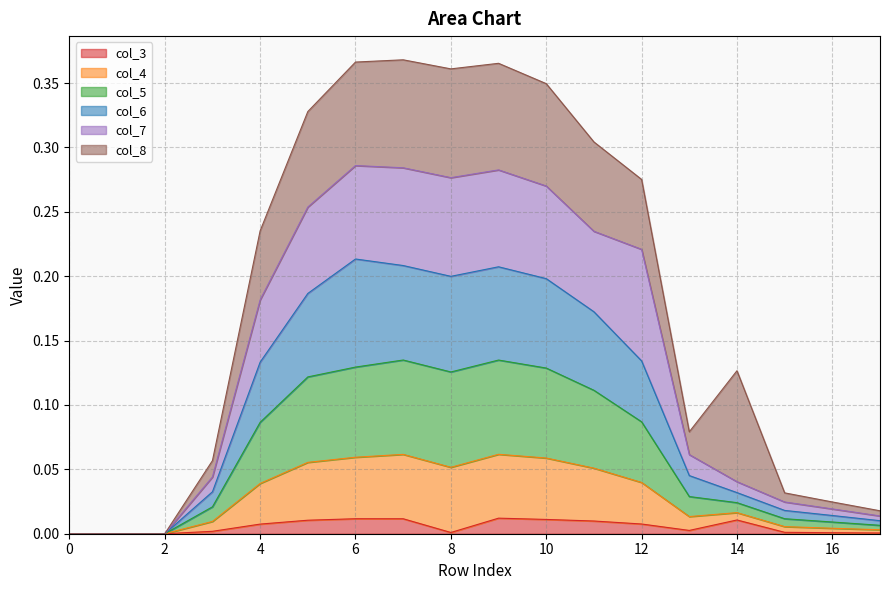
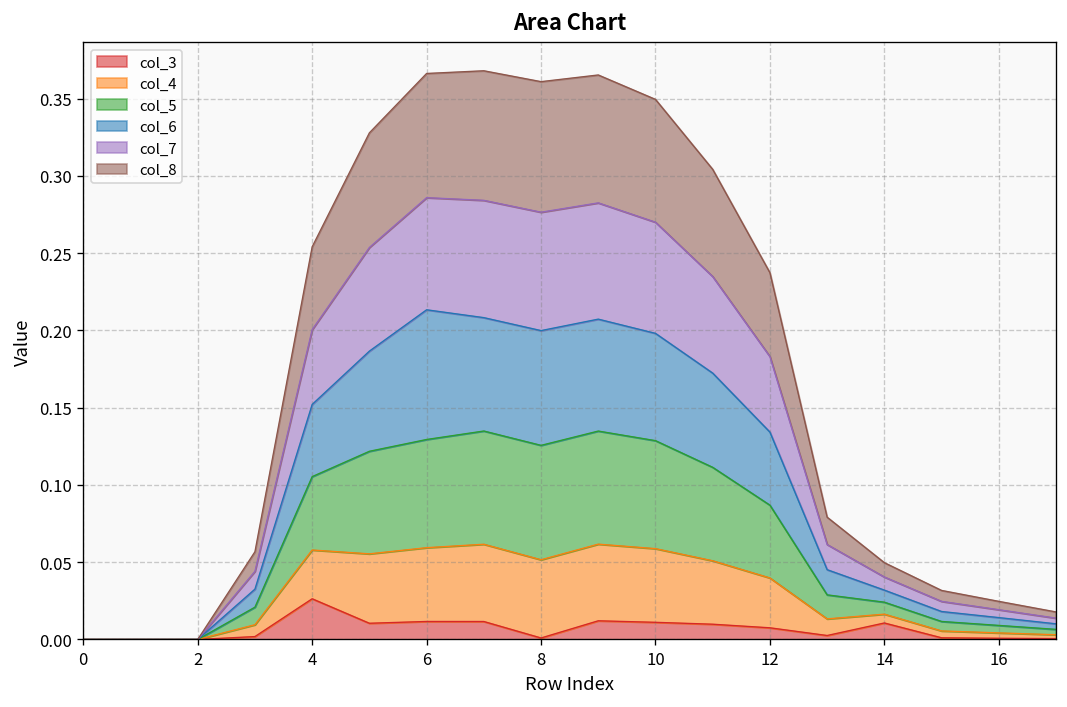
col_3, 4: 0.007 -> 0.026
col_7, 12: 0.087 -> 0.049
col_8, 14: 0.086 -> 0.009
